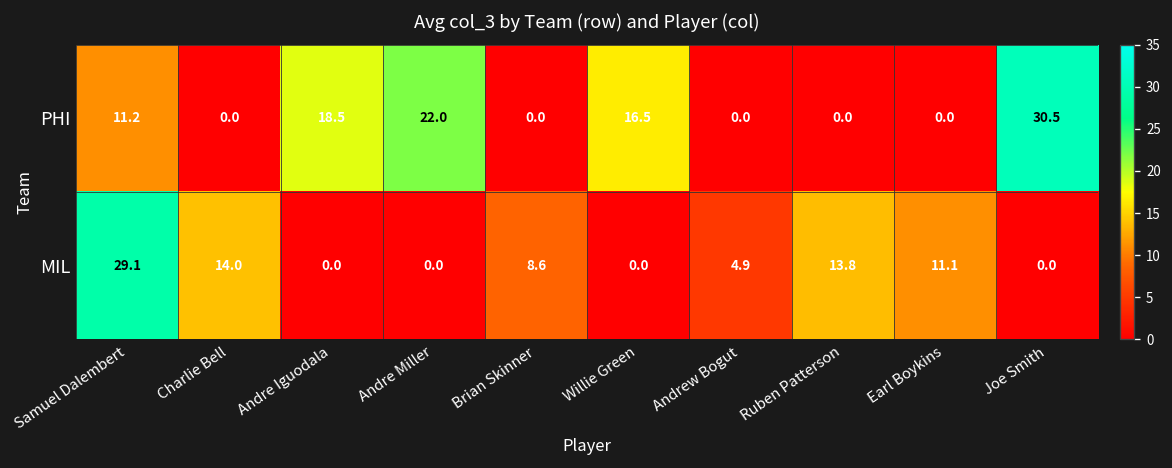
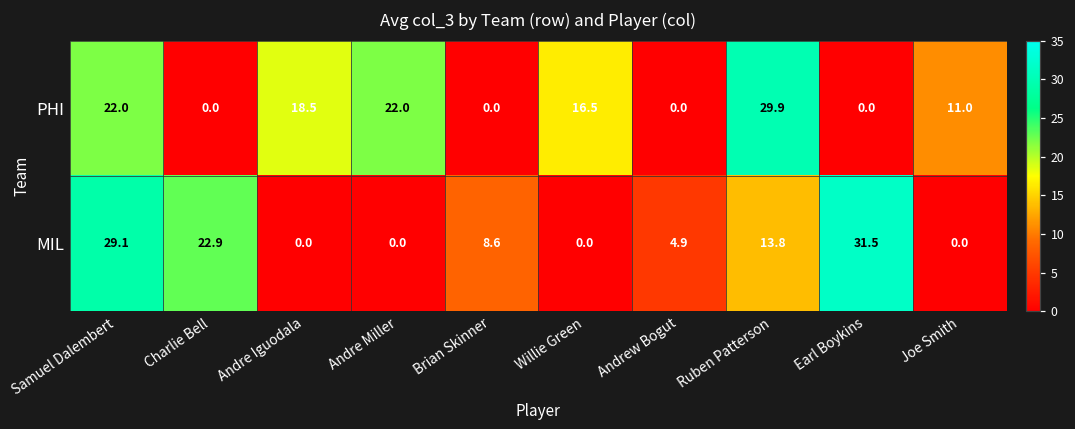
PHI, Samuel Dalembert: 11.2 -> 22.0
PHI, Ruben Patterson: 0.0 -> 29.9
PHI, Joe Smith: 30.5 -> 11.0
MIL, Charlie Bell: 14.0 -> 22.9
MIL, Earl Boykins: 11.1 -> 31.5
